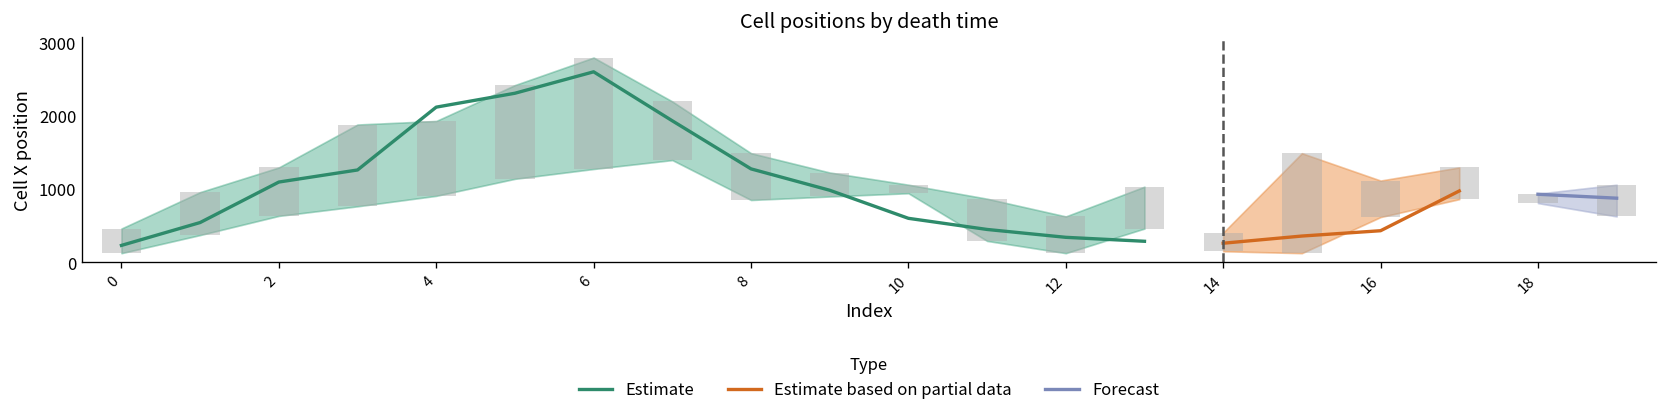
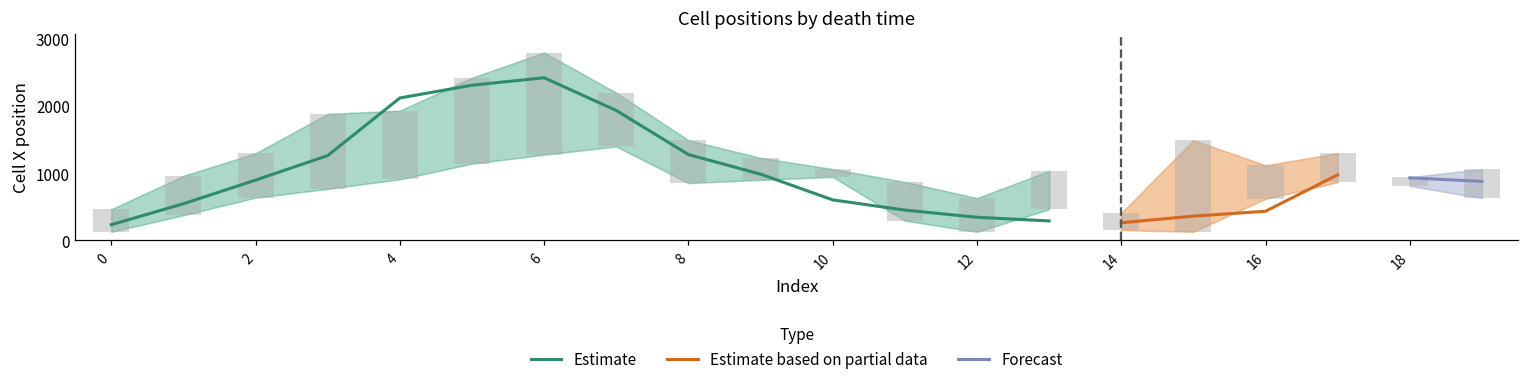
Estimate, 2: 1100 -> 900
Estimate, 6: 2600 -> 2400
